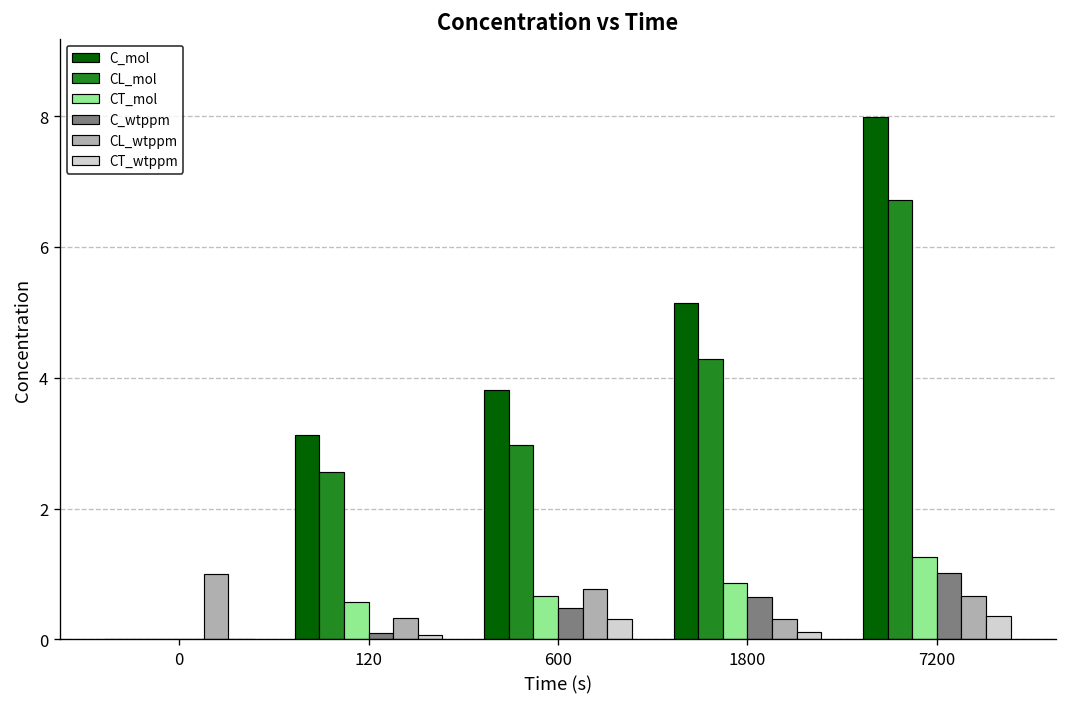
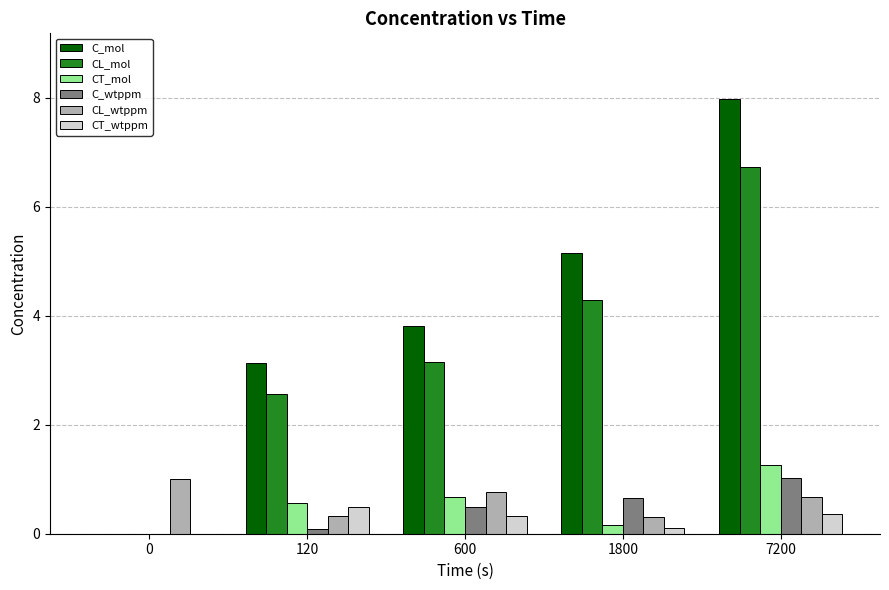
CT_wtppm, 120: 0.1 -> 0.5
CL_mol, 600: 3.0 -> 3.1
CT_mol, 1800: 0.9 -> 0.2
